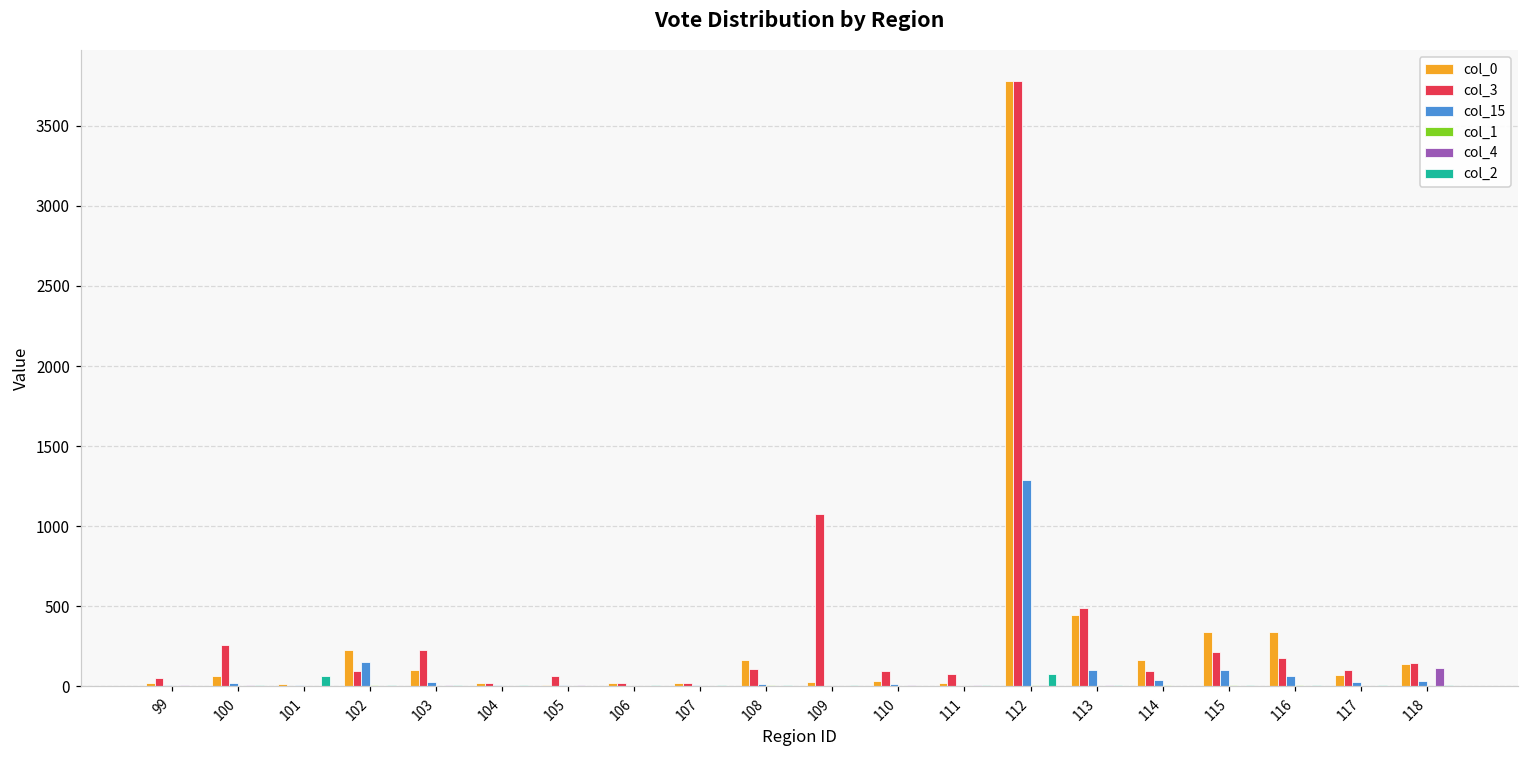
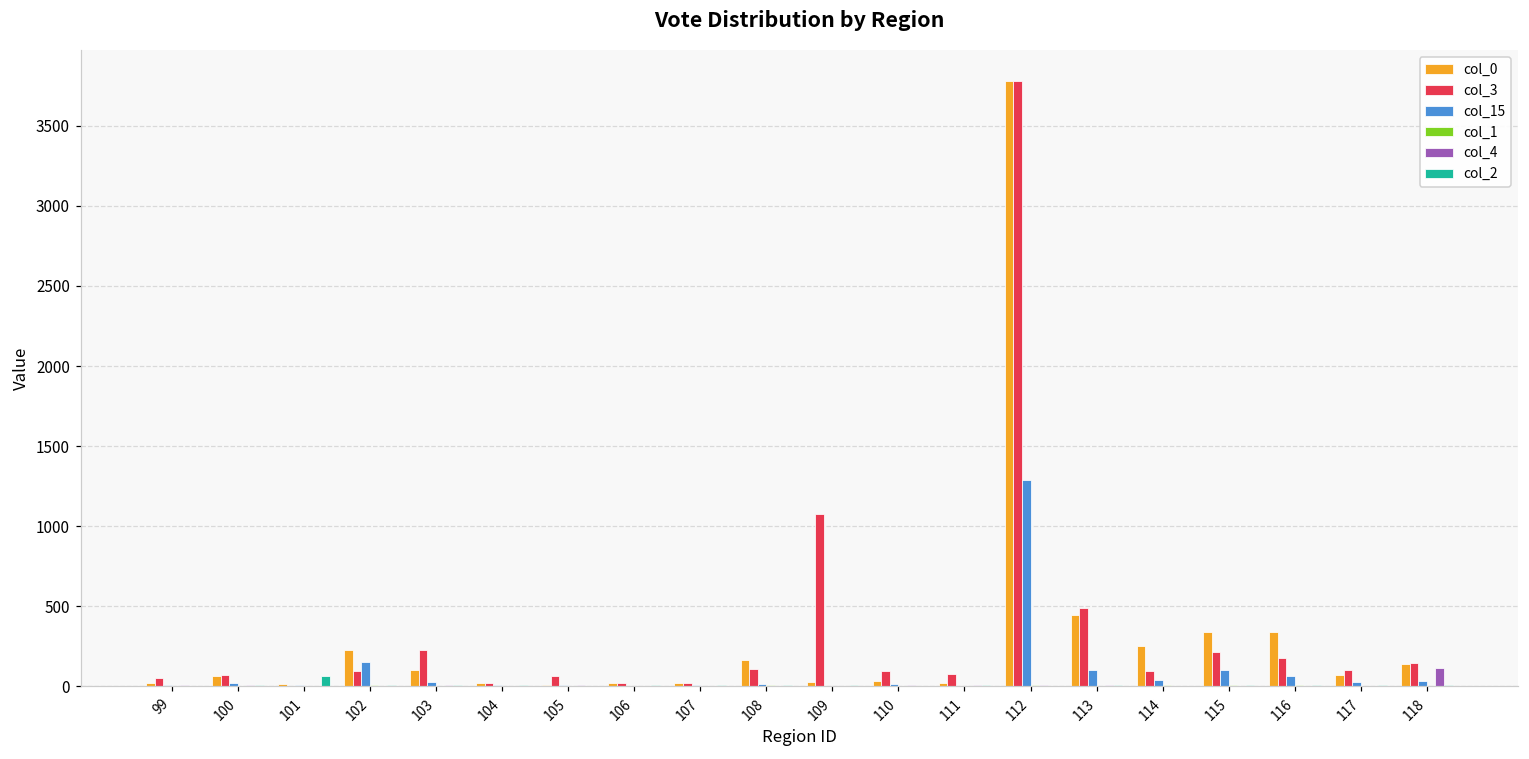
col_3, 100: 260 -> 70
col_2, 112: 70 -> 0
col_0, 114: 160 -> 250
